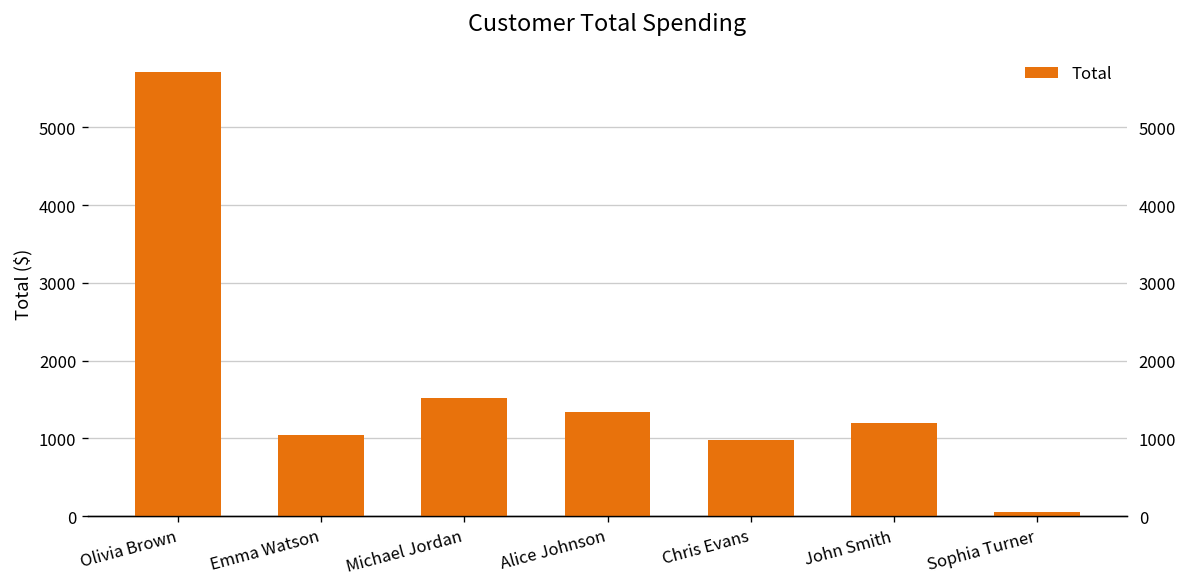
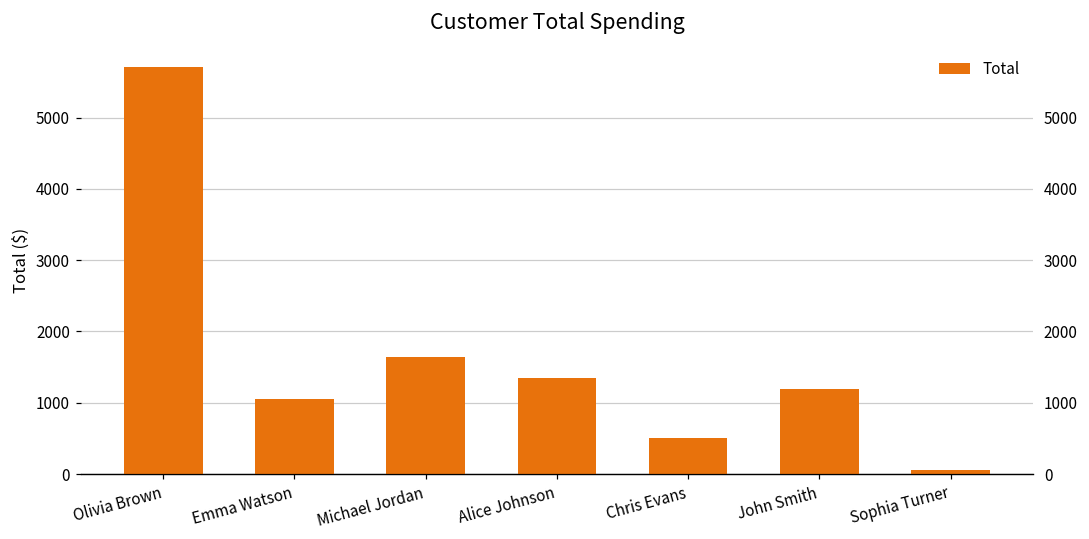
Michael Jordan: 1500 -> 1600
Chris Evans: 1000 -> 500
